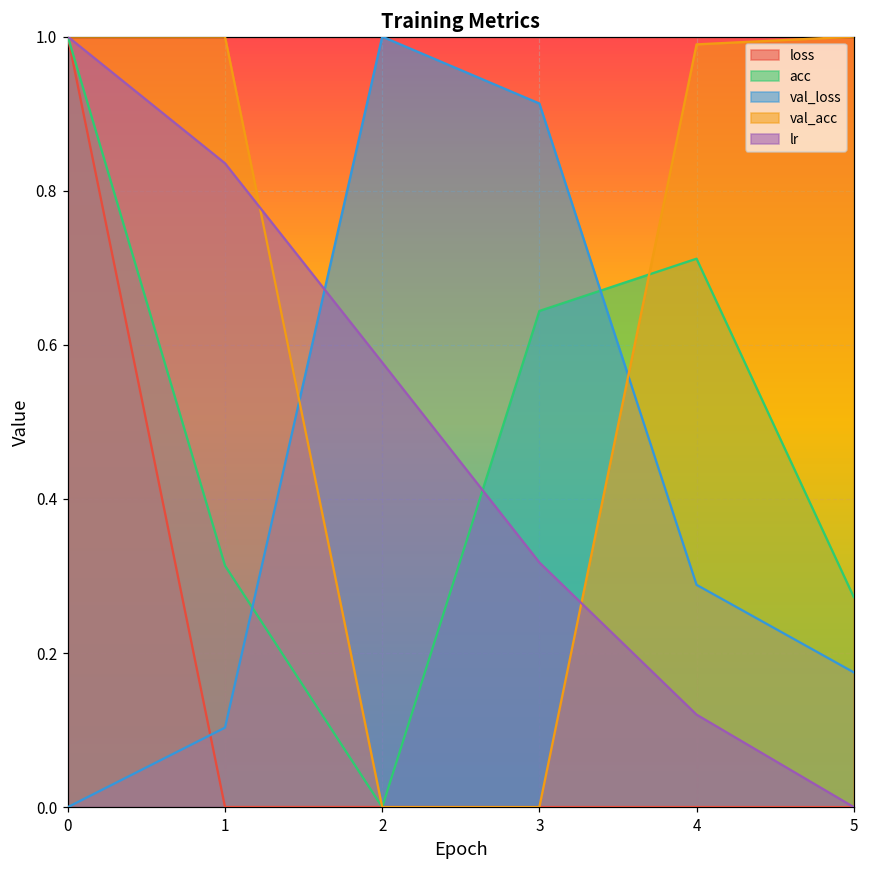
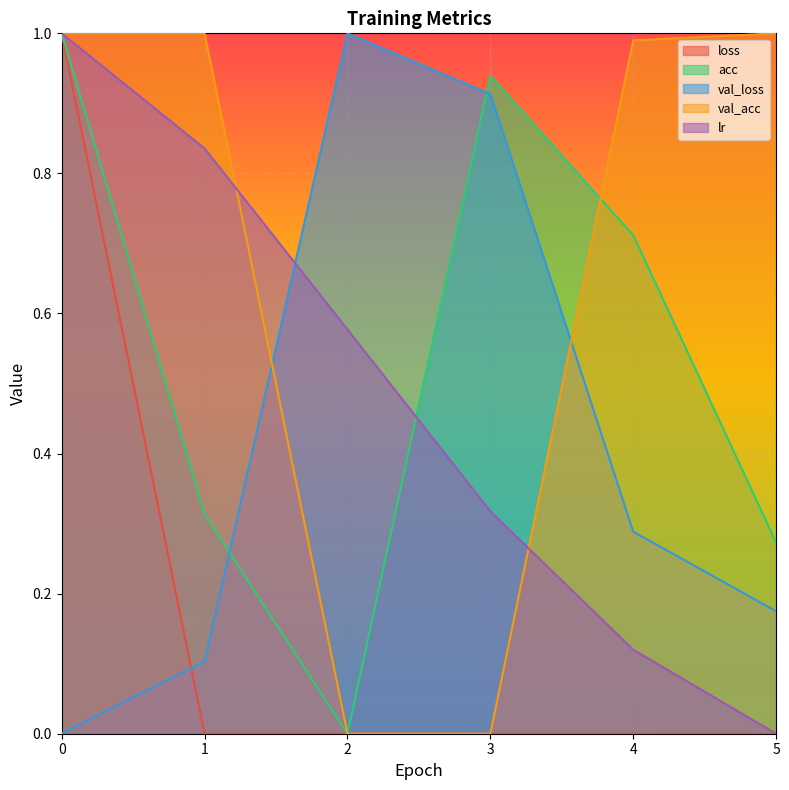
acc, 3: 0.64 -> 0.94
